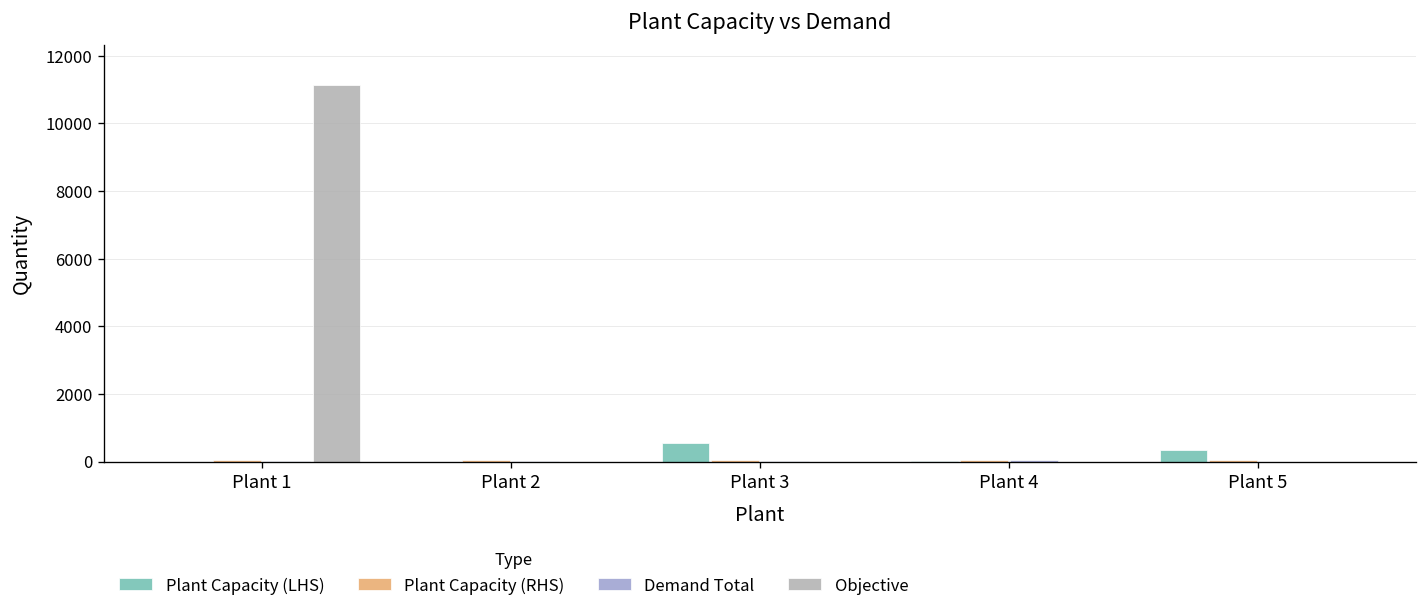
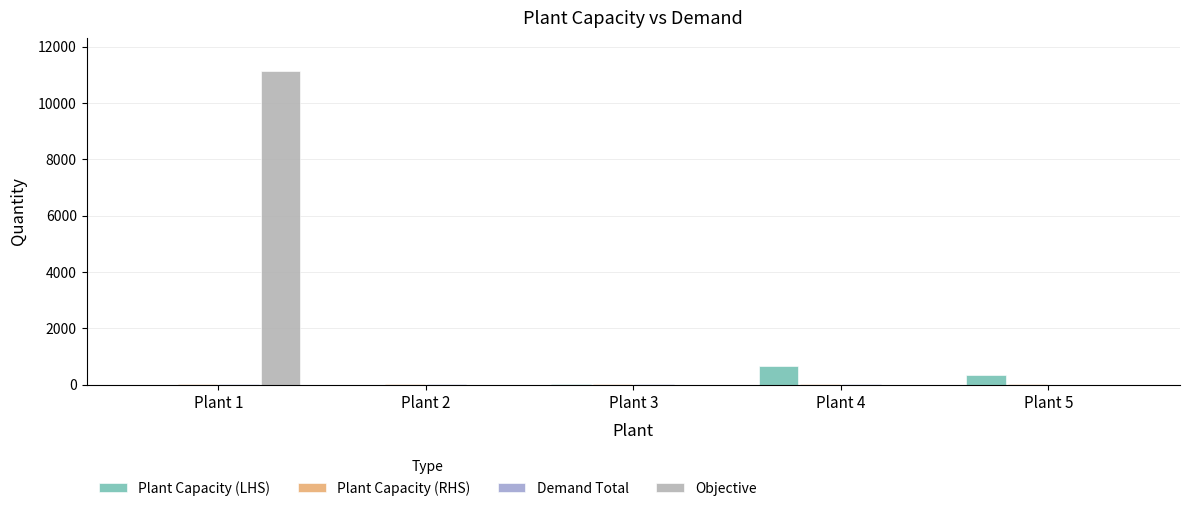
Plant Capacity (LHS), Plant 3: 500 -> 0
Plant Capacity (LHS), Plant 4: 0 -> 700
